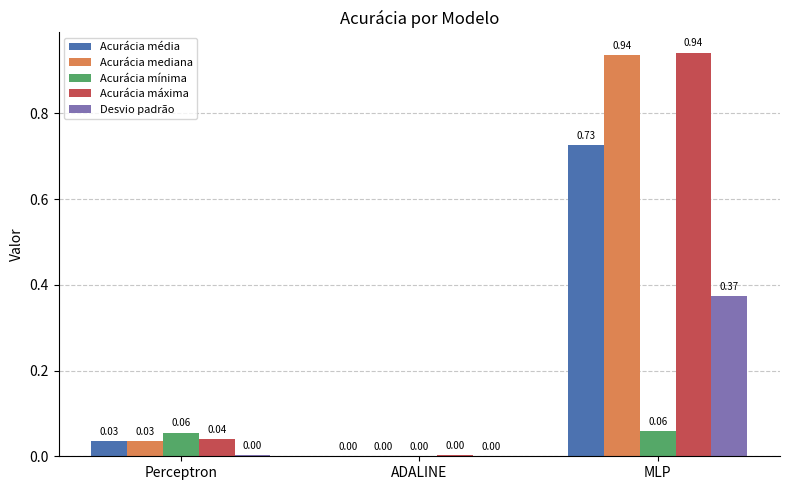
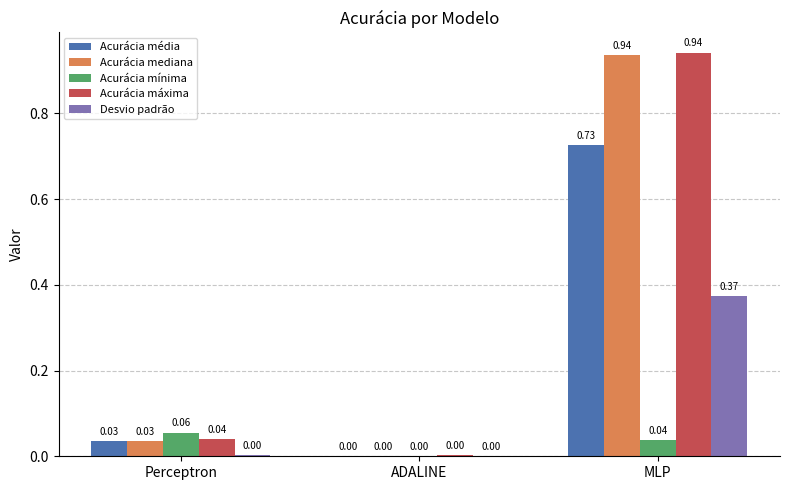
Acurácia mínima, MLP: 0.06 -> 0.04
